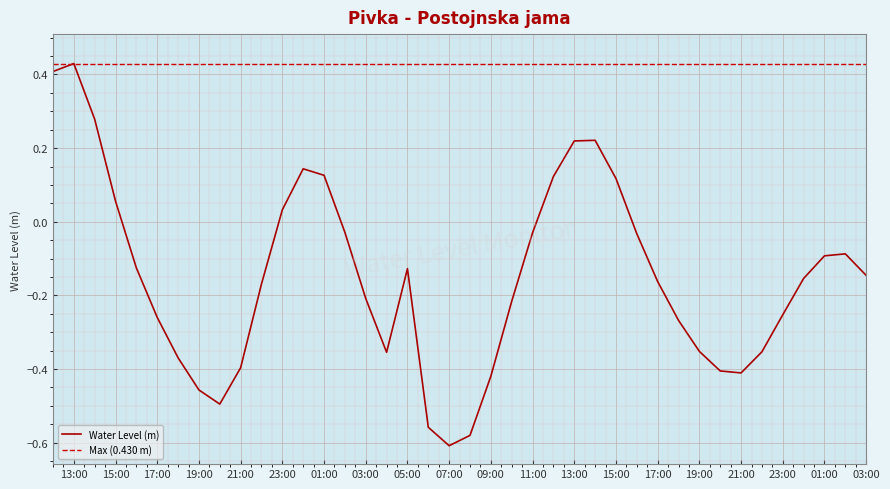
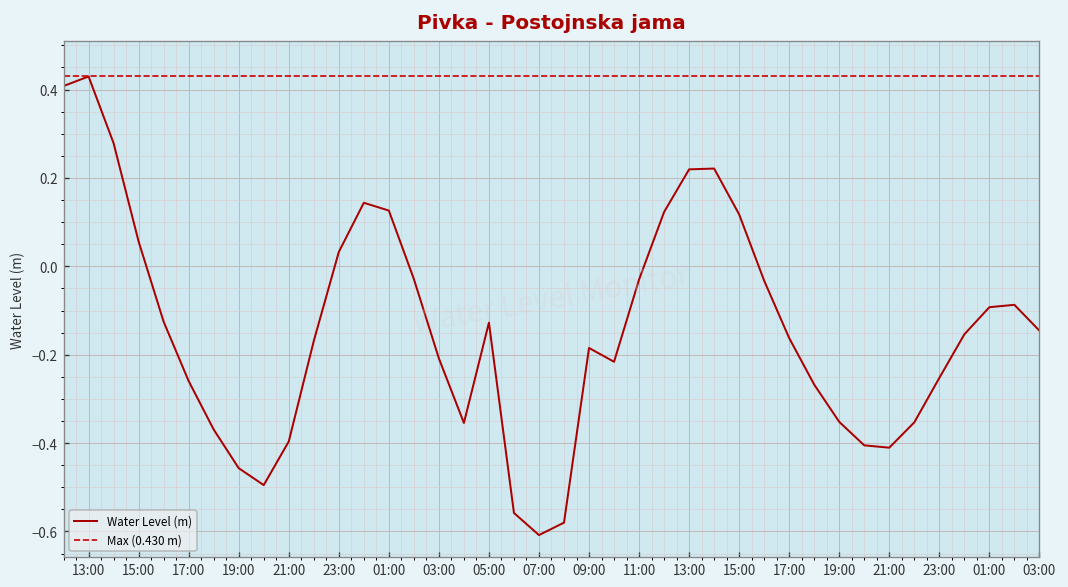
09:00: -0.42 -> -0.18
